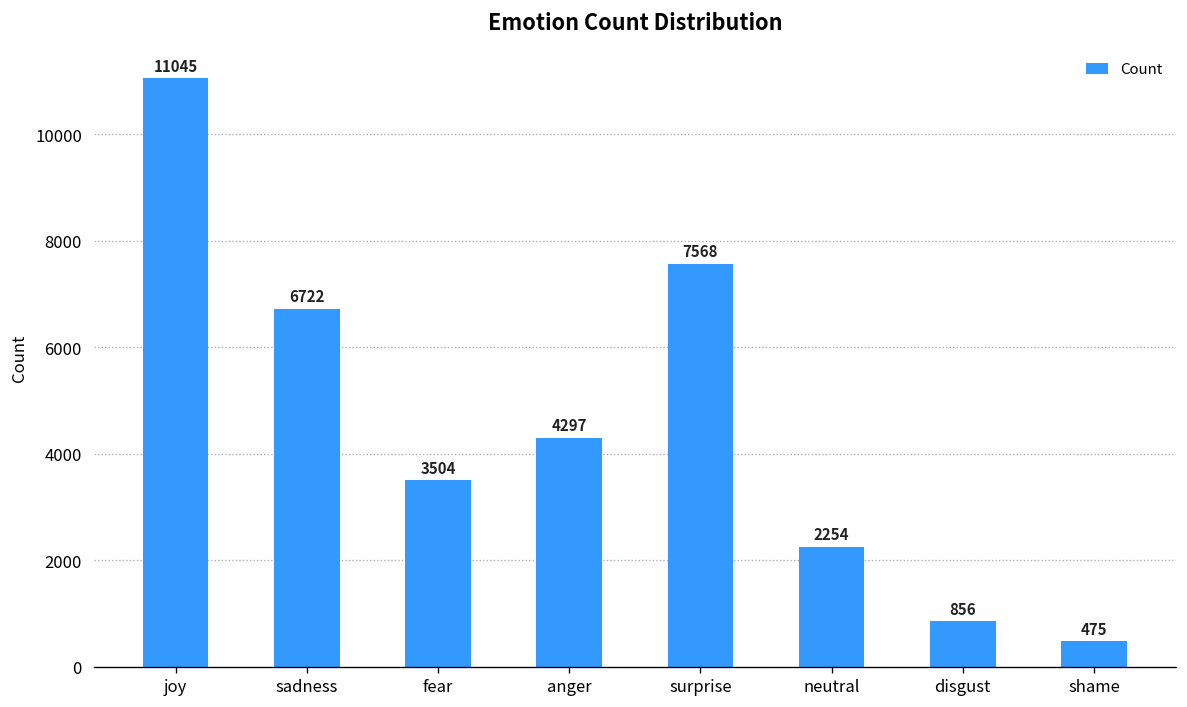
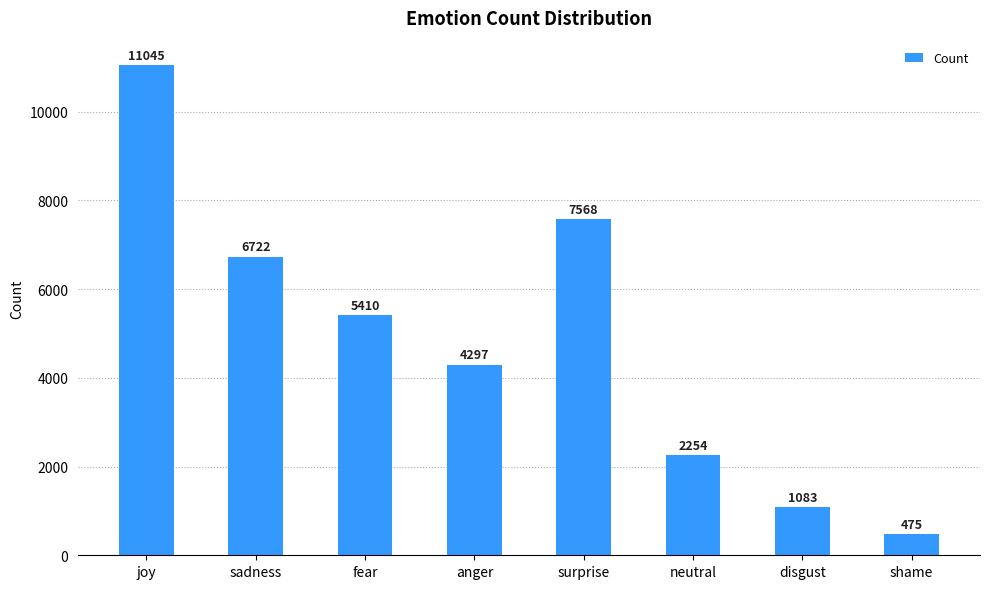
fear: 3504 -> 5410
disgust: 856 -> 1083
